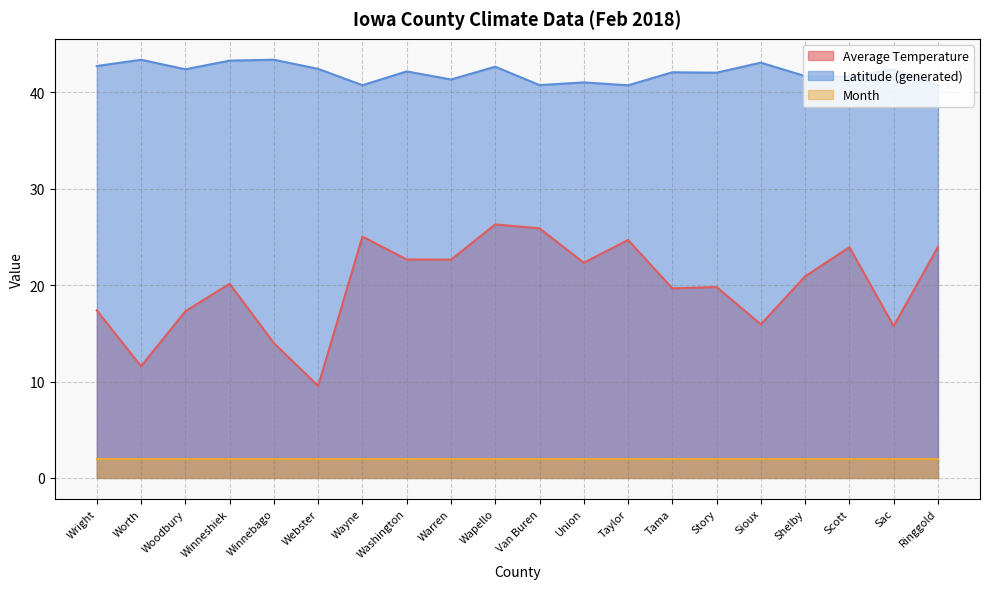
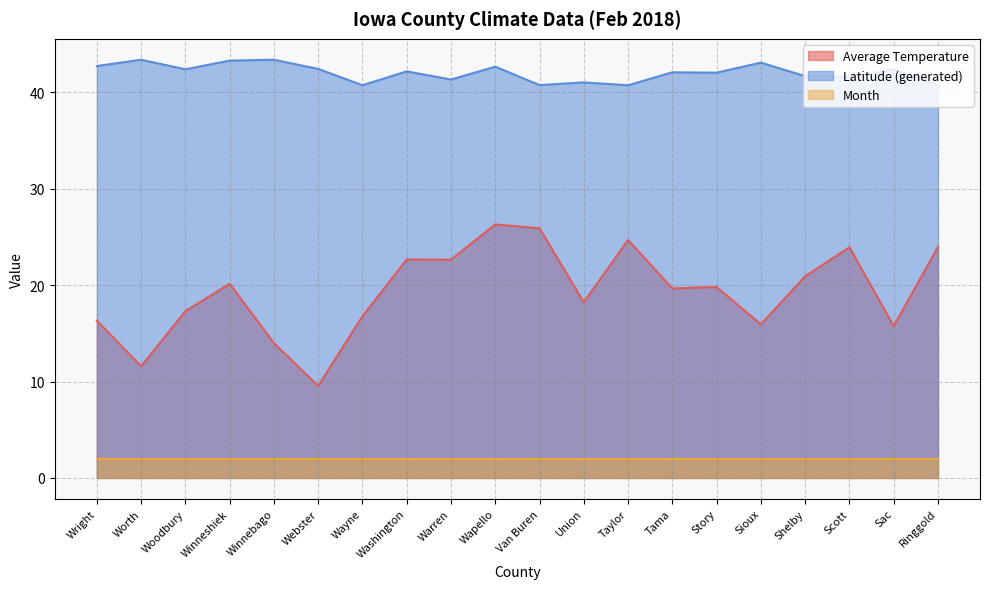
Average Temperature, Wright: 17 -> 16
Average Temperature, Wayne: 25 -> 17
Average Temperature, Union: 22 -> 18
